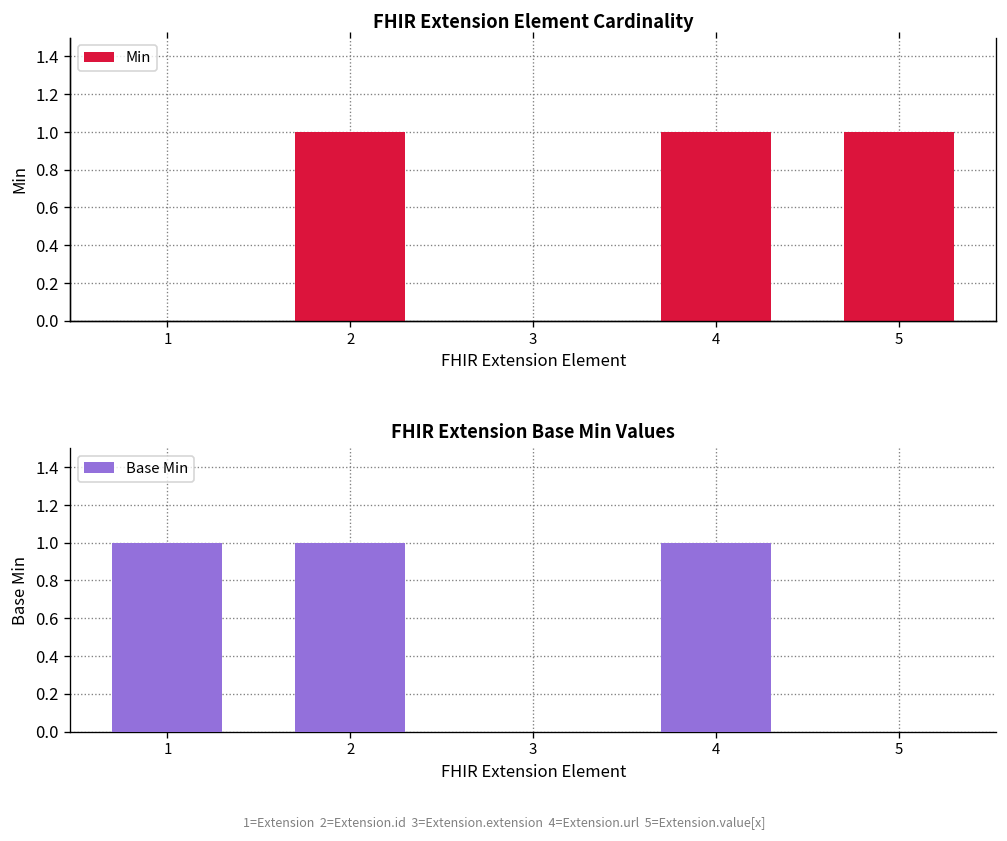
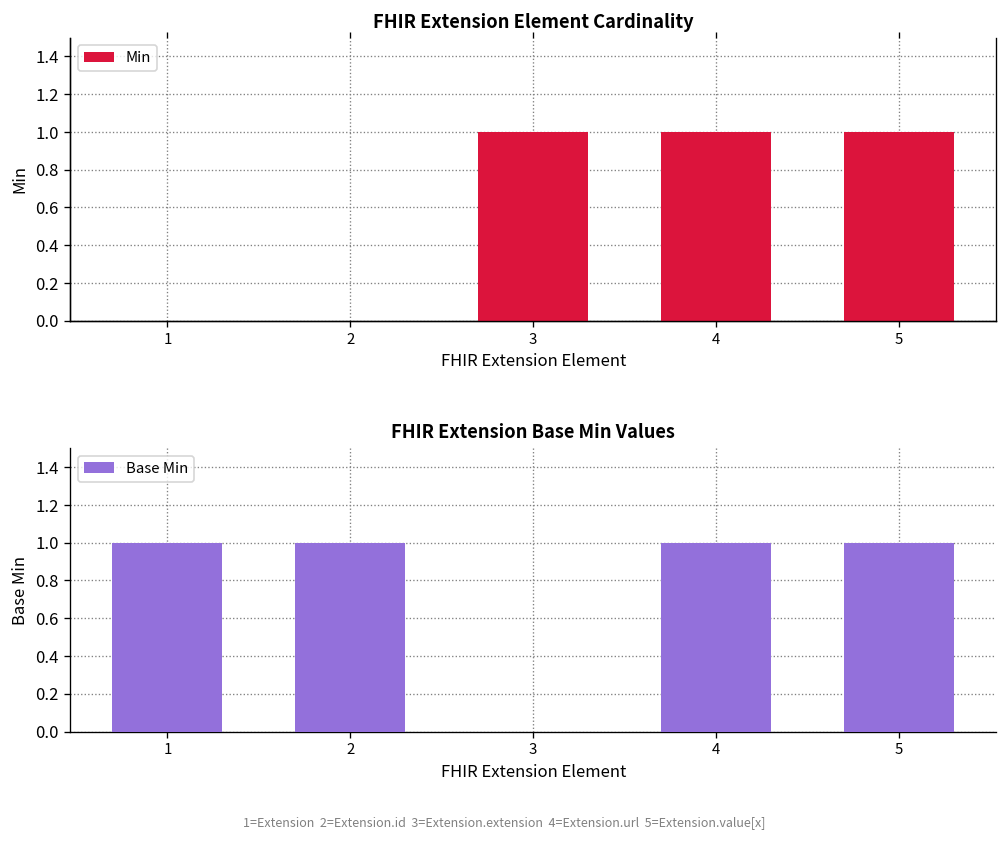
FHIR Extension Element Cardinality, 2: 1 -> 0
FHIR Extension Element Cardinality, 3: 0 -> 1
FHIR Extension Base Min Values, 5: 0 -> 1
